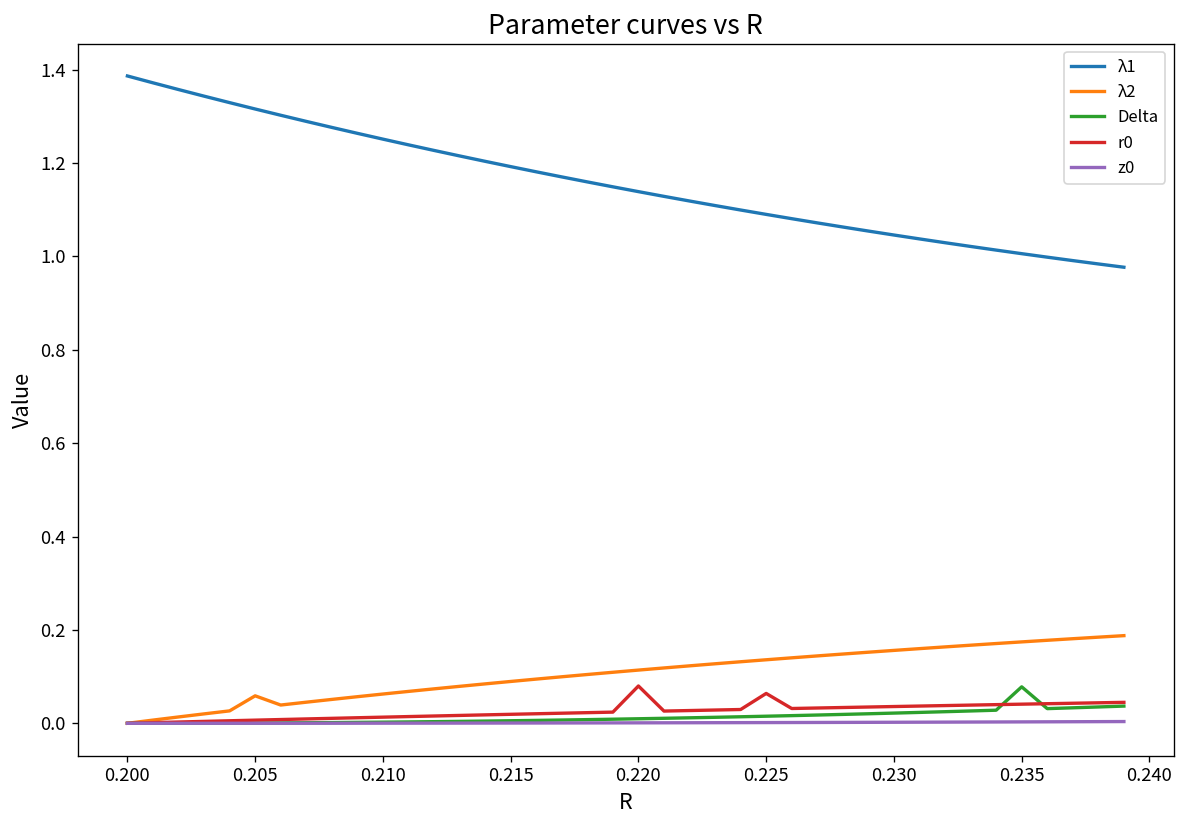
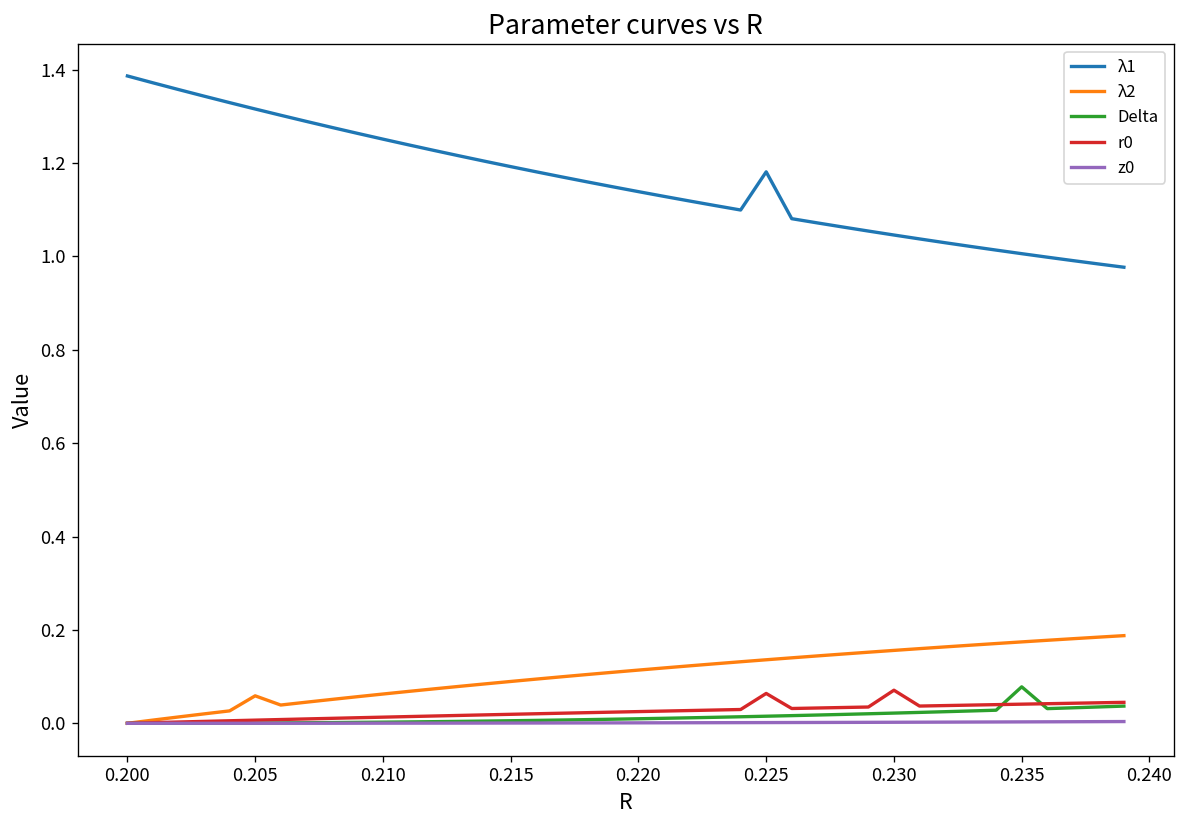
r0, 0.220: 0.08 -> 0.03
λ1, 0.225: 1.09 -> 1.18
r0, 0.230: 0.04 -> 0.07
